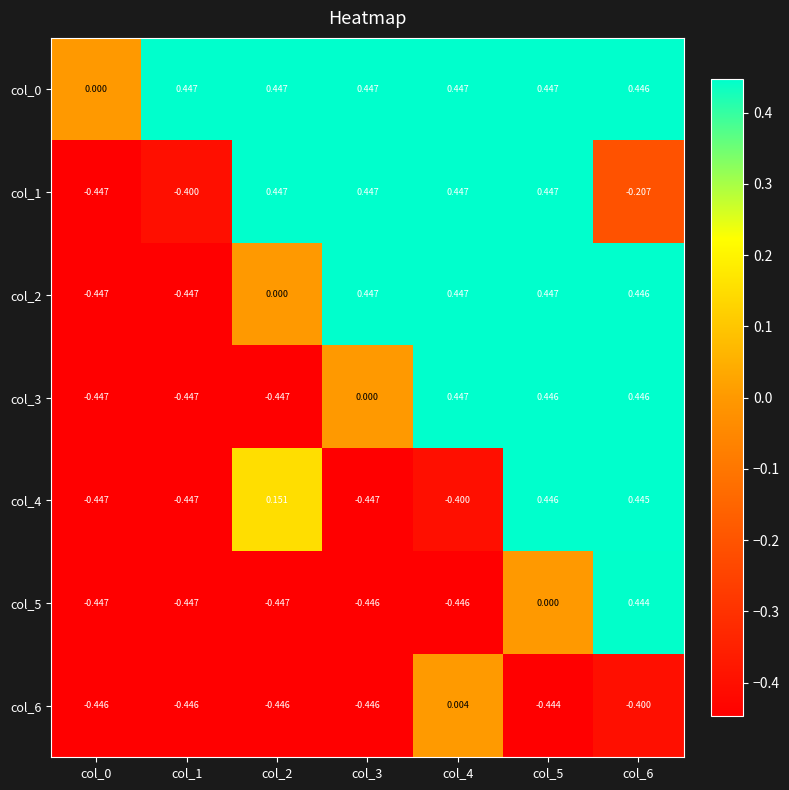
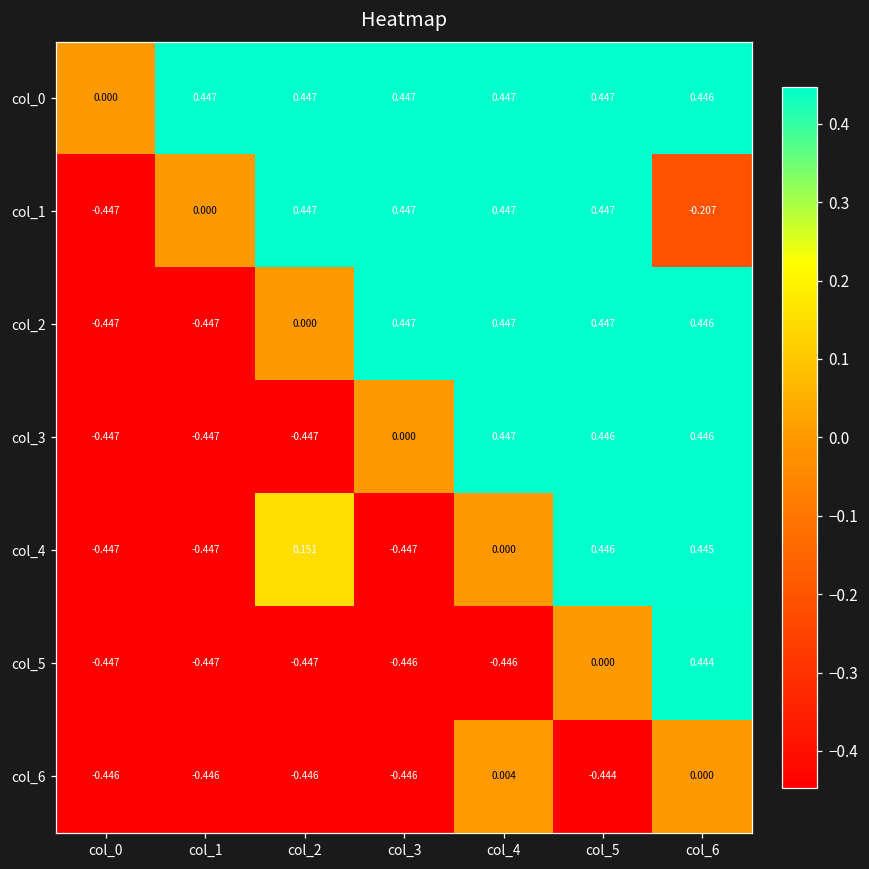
col_1, col_1: -0.400 -> 0.000
col_4, col_4: -0.400 -> 0.000
col_6, col_6: -0.400 -> 0.000
